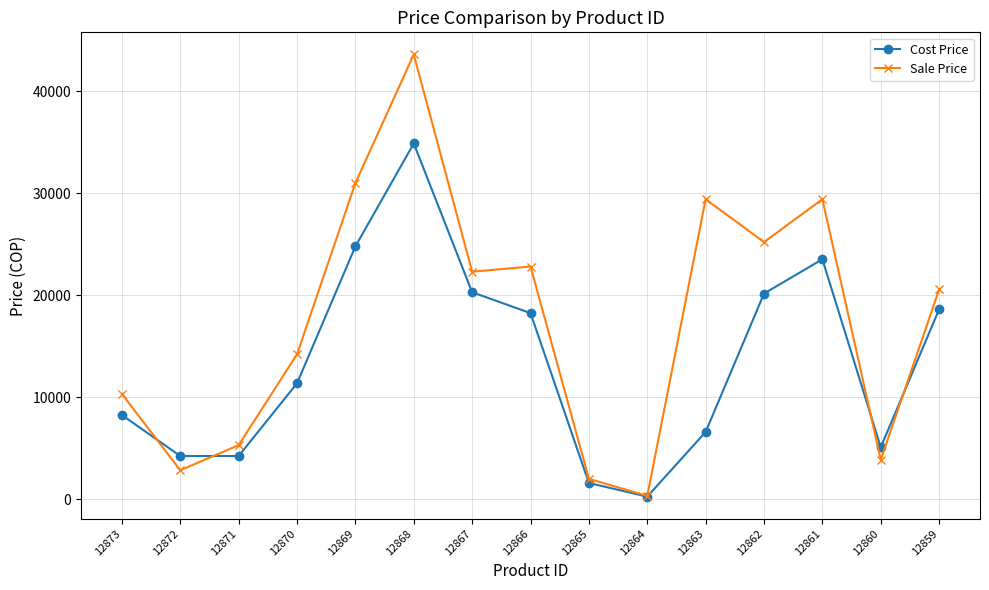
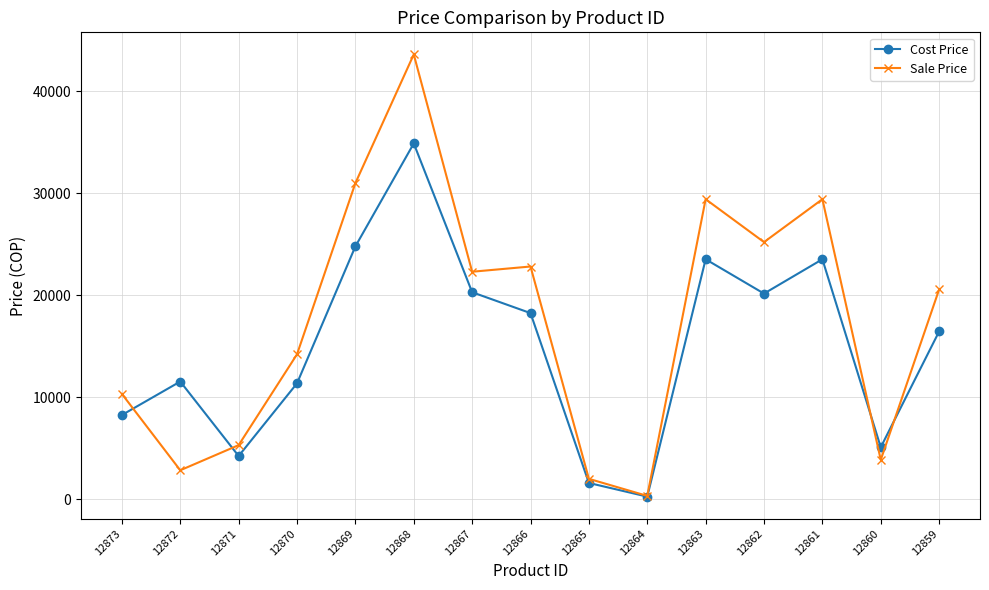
Cost Price, 12872: 4300 -> 11600
Cost Price, 12863: 6600 -> 23500
Cost Price, 12859: 18600 -> 16500
